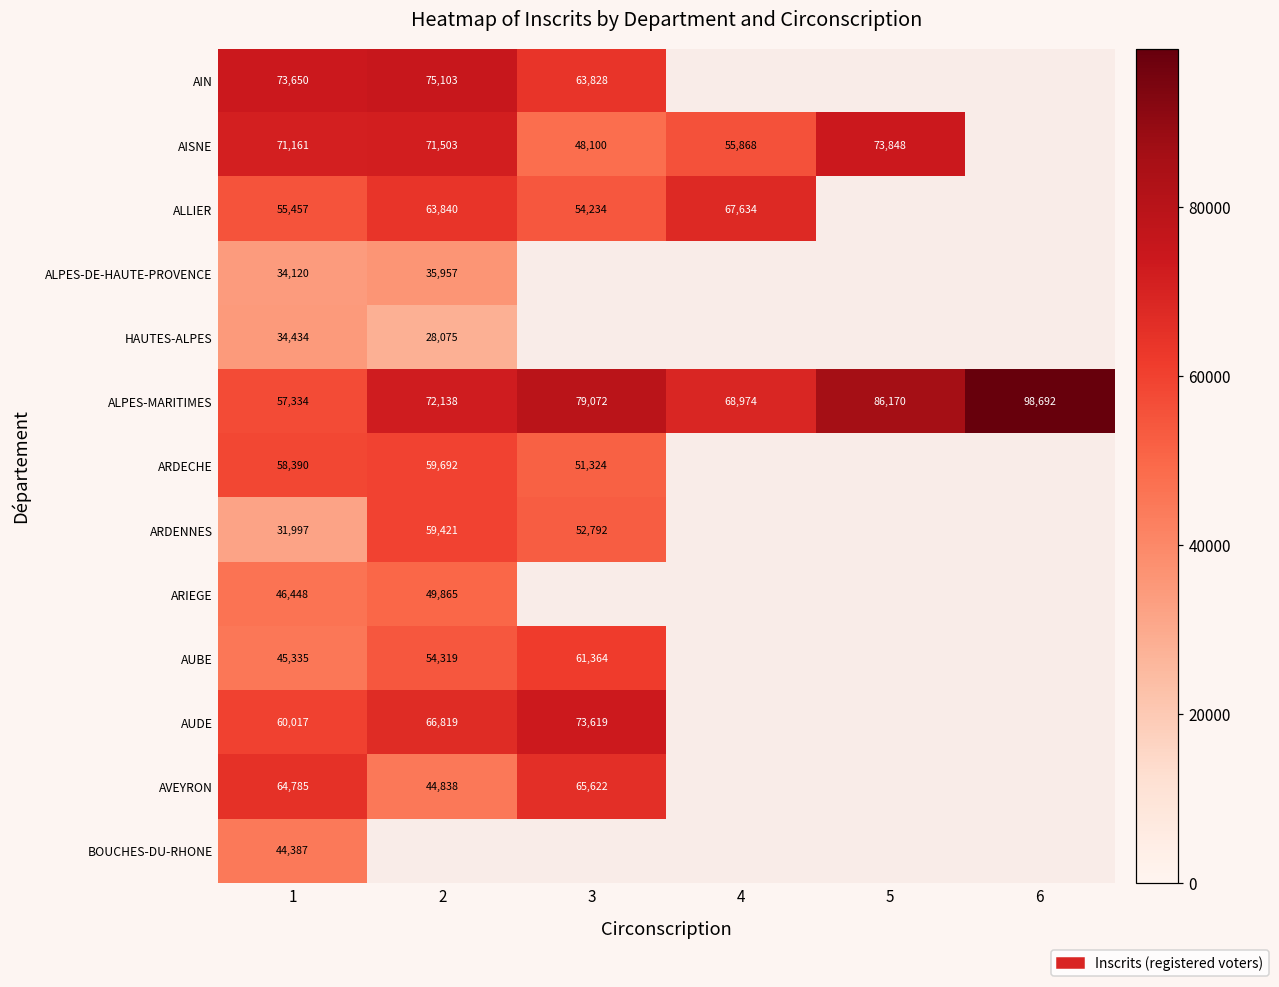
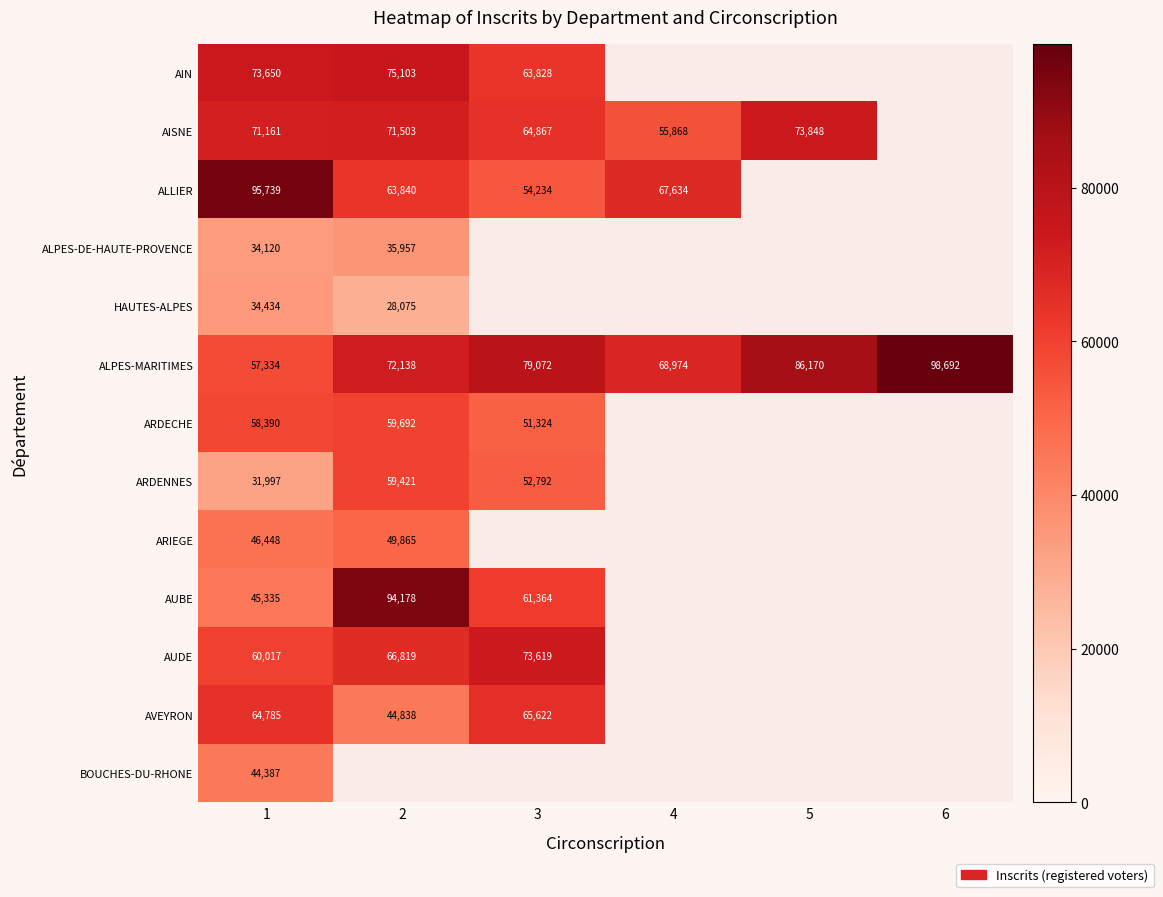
AISNE, 3: 48,100 -> 64,867
ALLIER, 1: 55,457 -> 95,739
AUBE, 2: 54,319 -> 94,178
